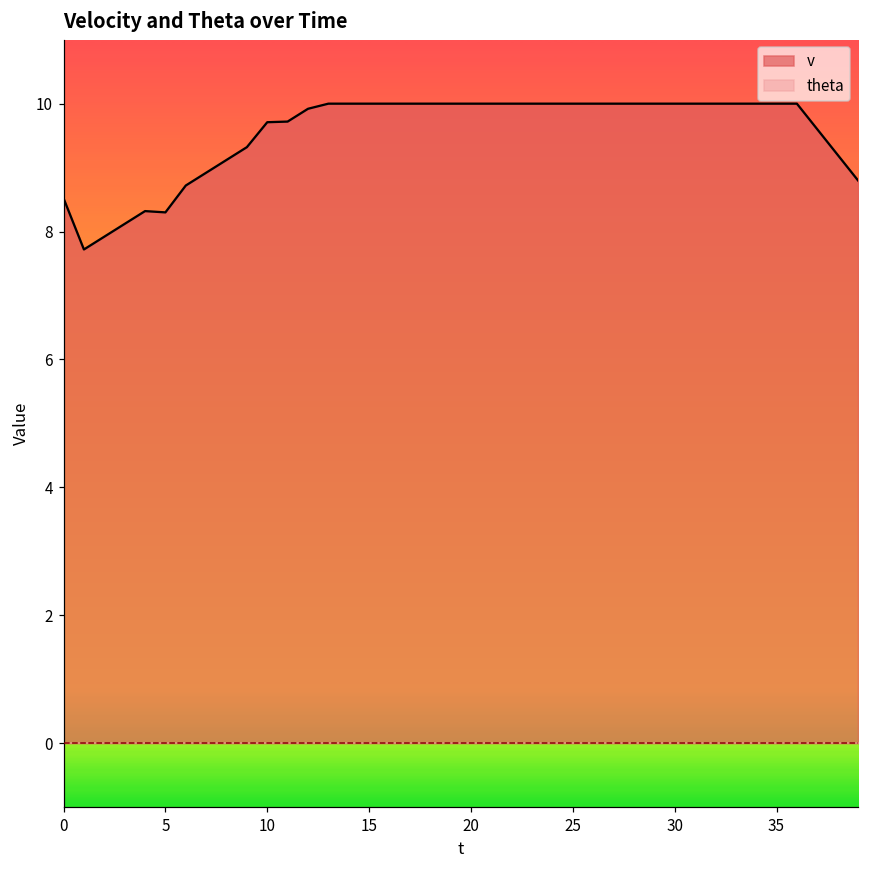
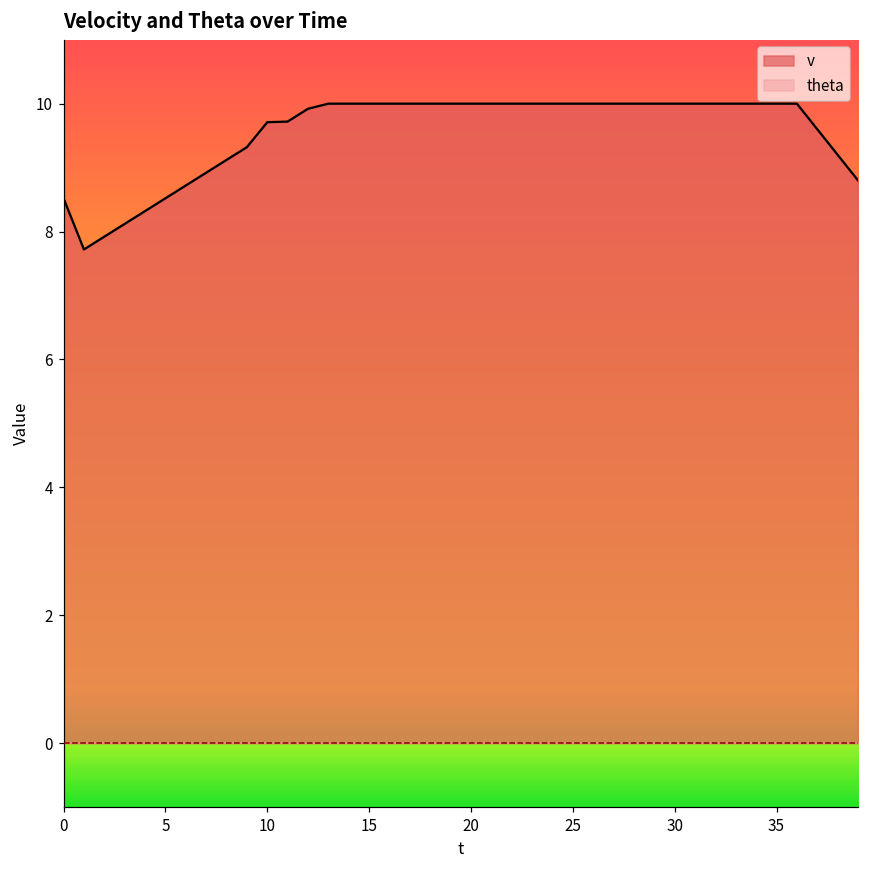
v, 5: 8.3 -> 8.5
